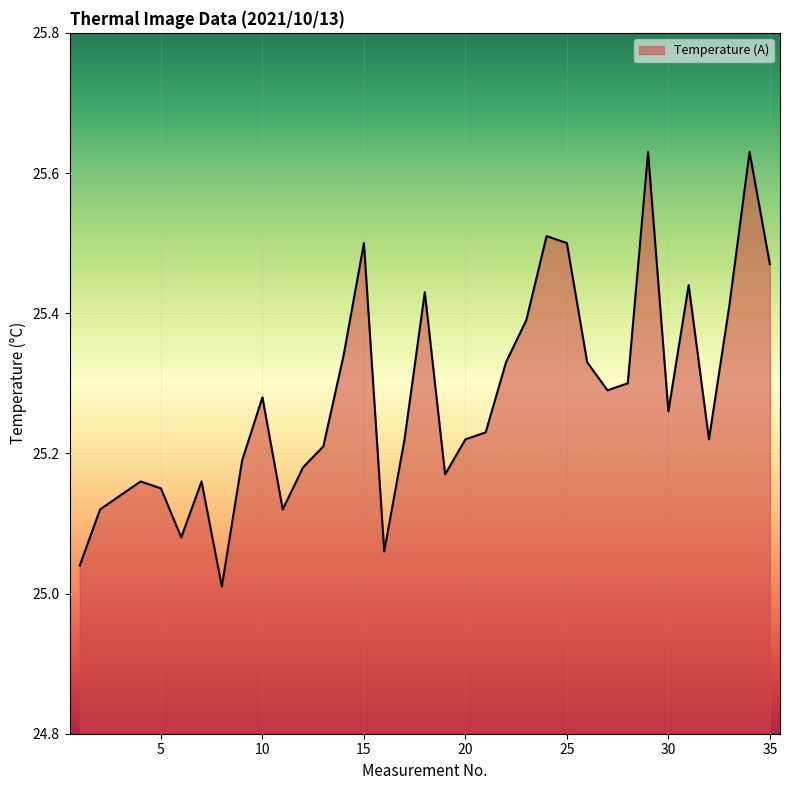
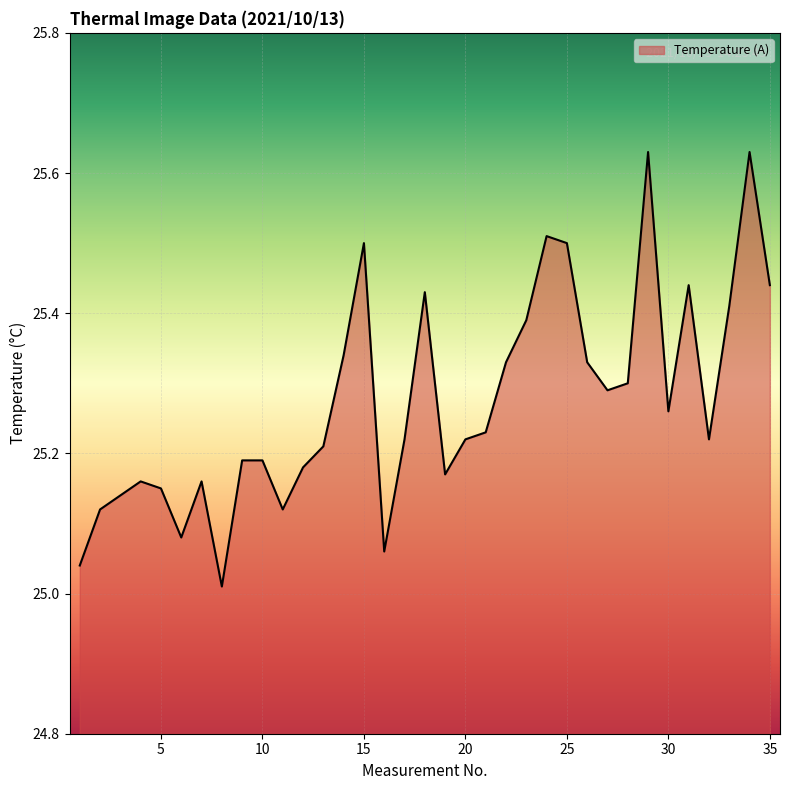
10: 25.28 -> 25.19
35: 25.47 -> 25.44
